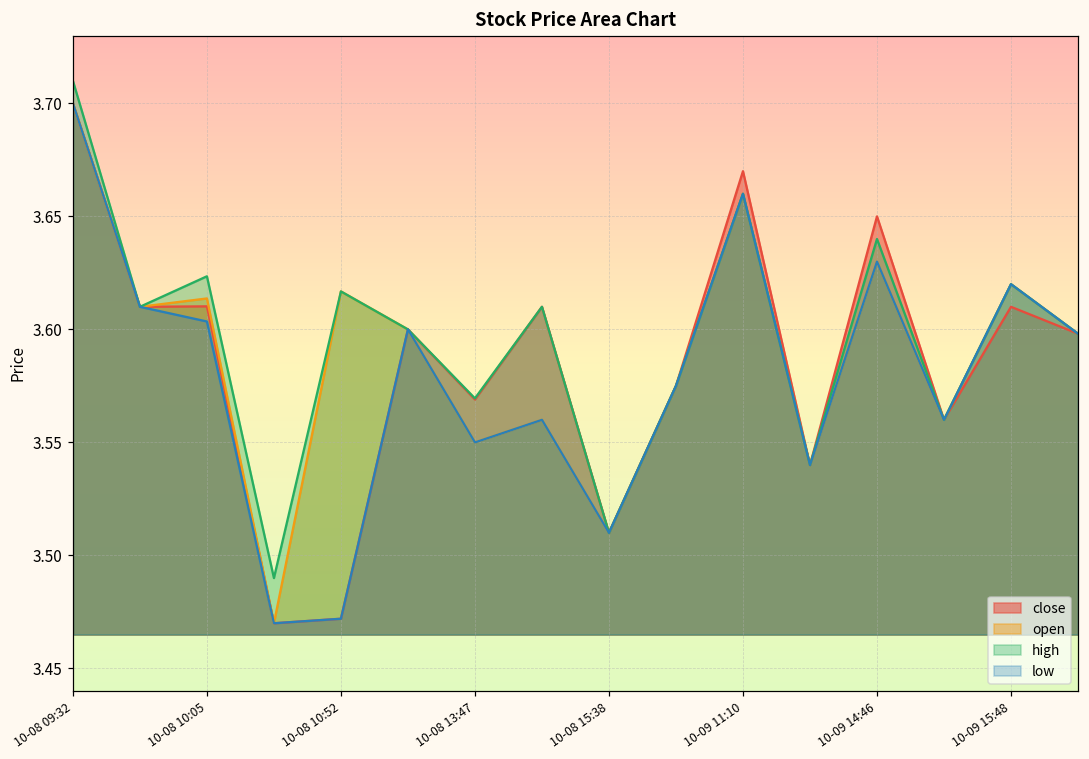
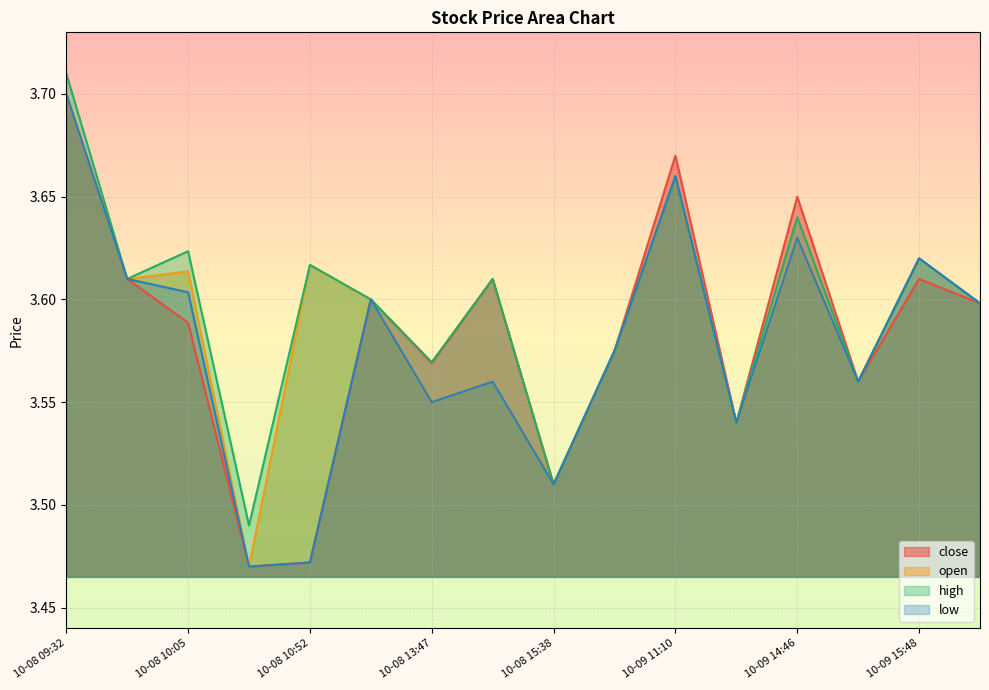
close, 10-08 10:05: 3.610 -> 3.589
